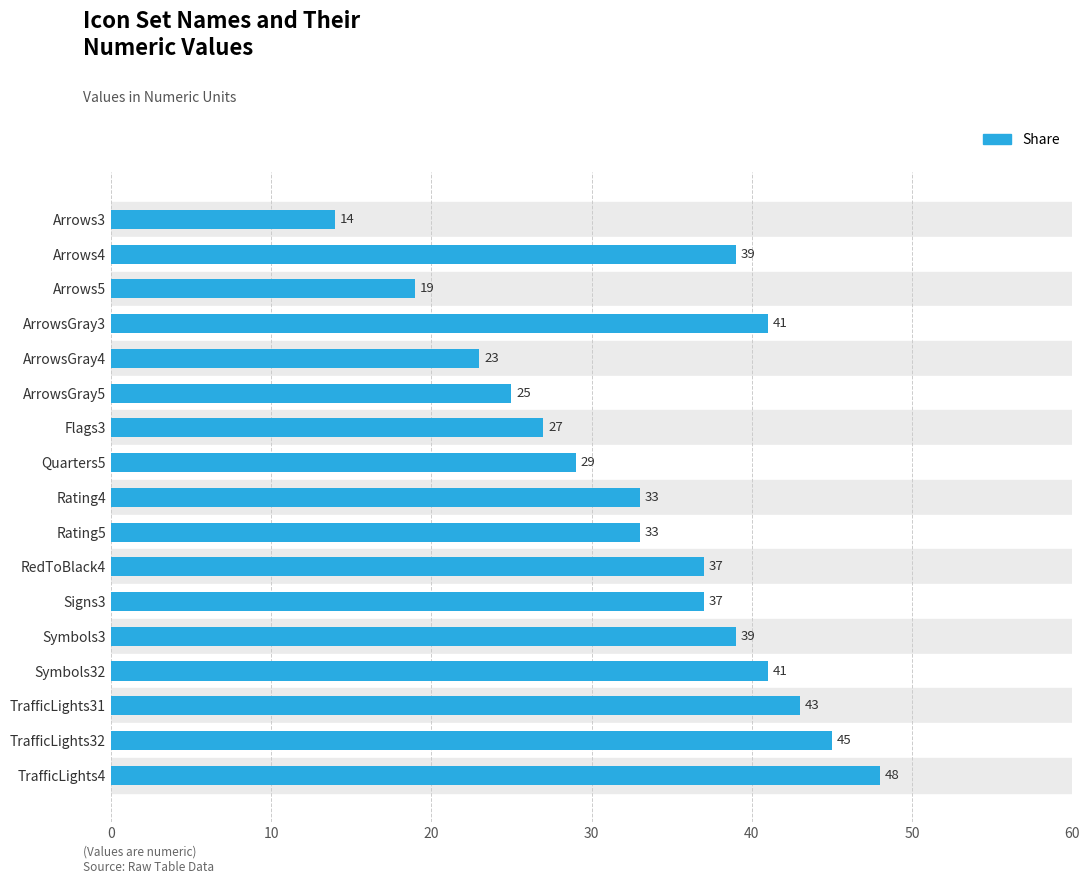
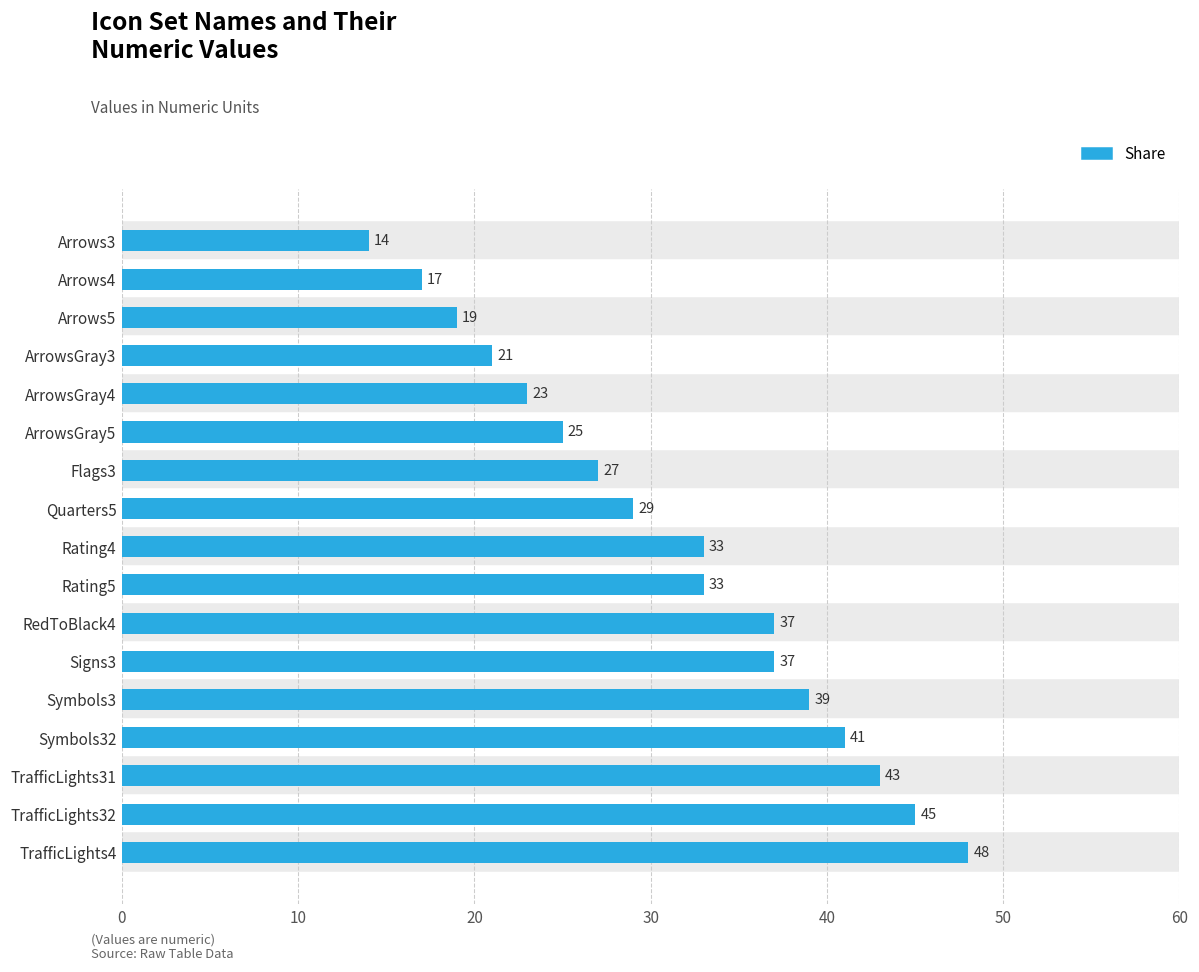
Arrows4: 39 -> 17
ArrowsGray3: 41 -> 21
